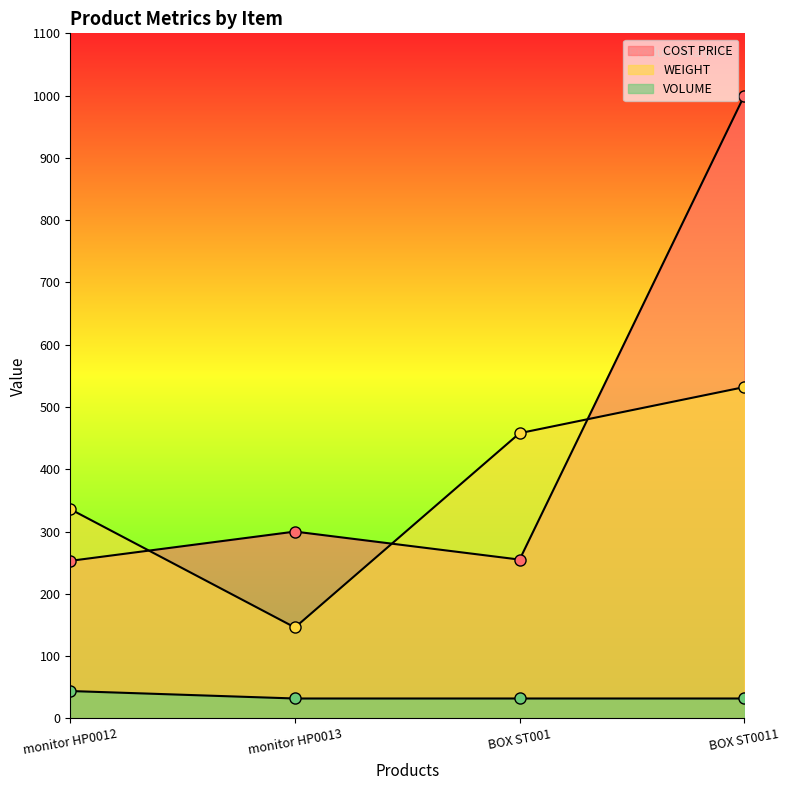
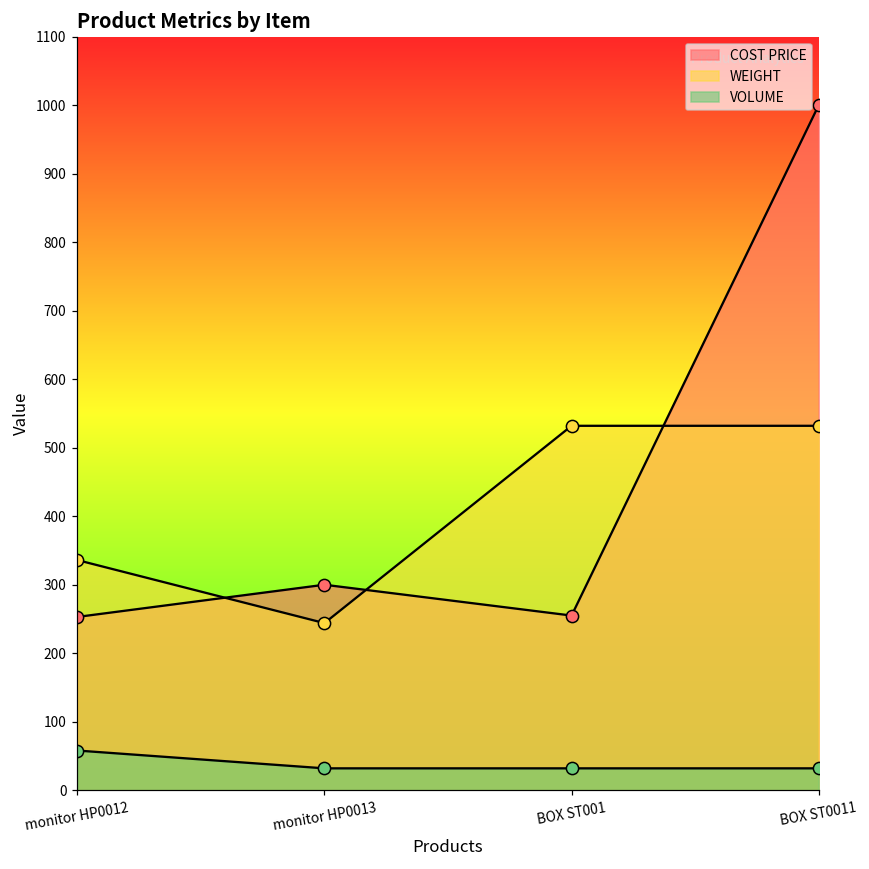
VOLUME, monitor HP0012: 40 -> 60
WEIGHT, monitor HP0013: 150 -> 240
WEIGHT, BOX ST001: 460 -> 530
